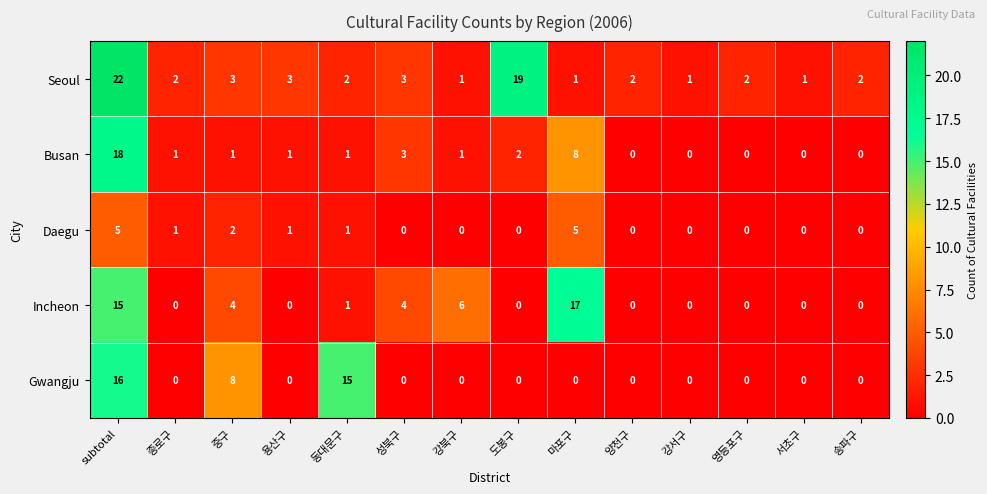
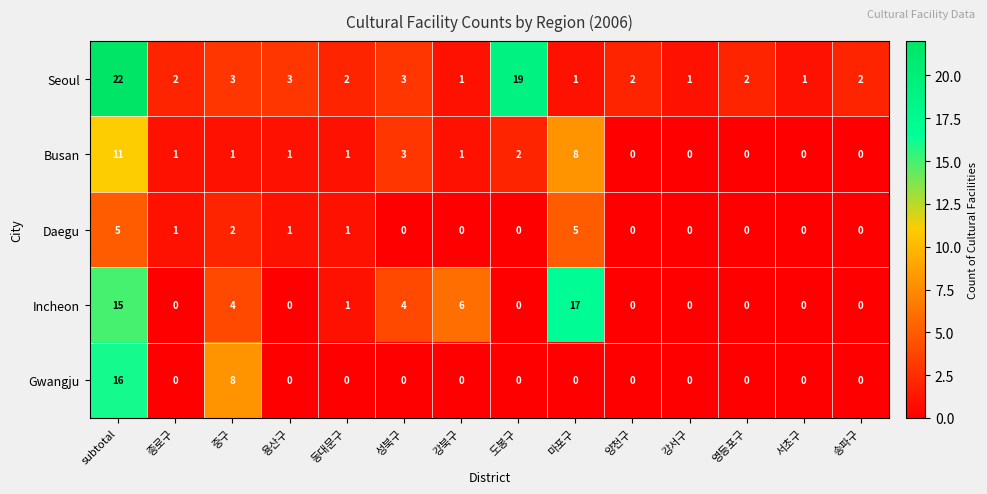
Busan, subtotal: 18 -> 11
Gwangju, 동대문구: 15 -> 0
